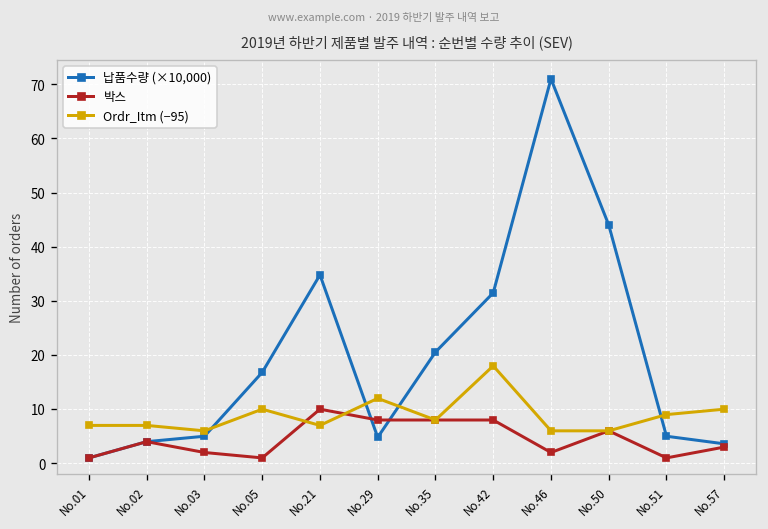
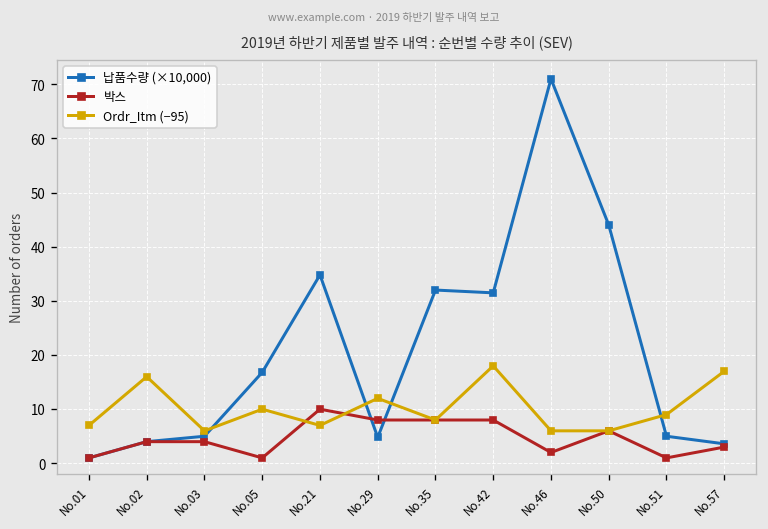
Ordr_Itm (−95), No.02: 7 -> 16
박스, No.03: 2 -> 4
납품수량 (×10,000), No.35: 21 -> 32
Ordr_Itm (−95), No.57: 10 -> 17
